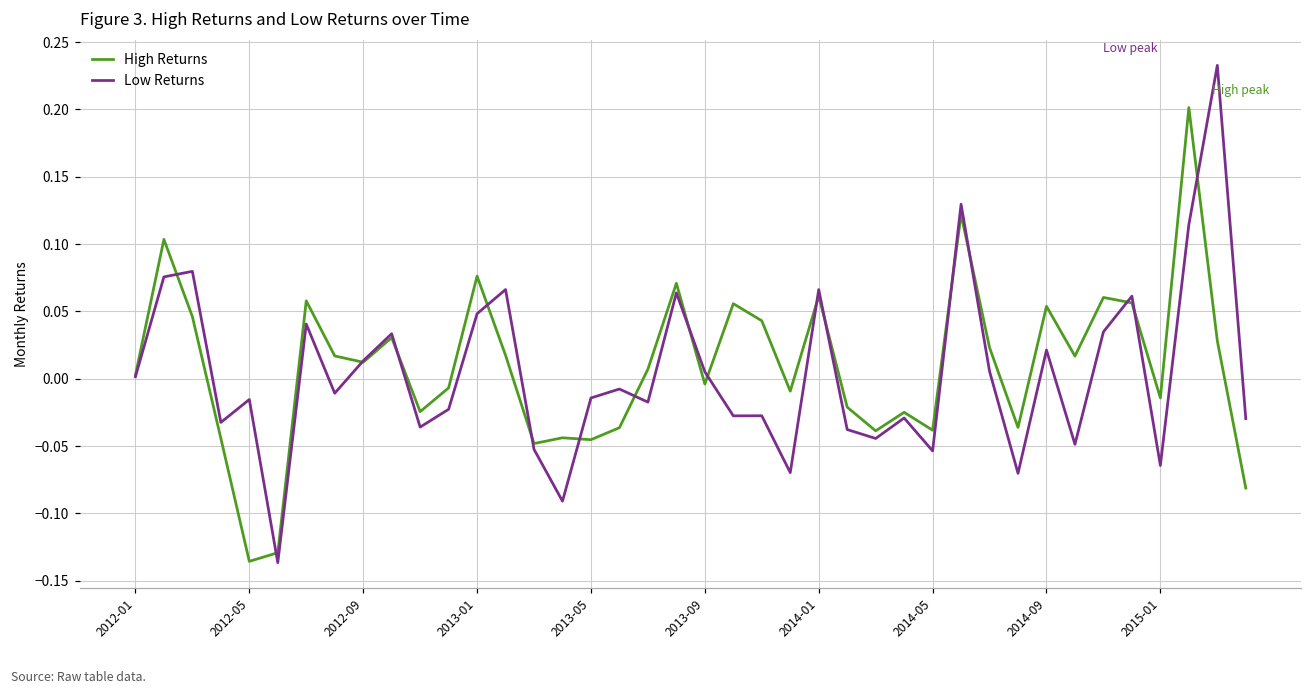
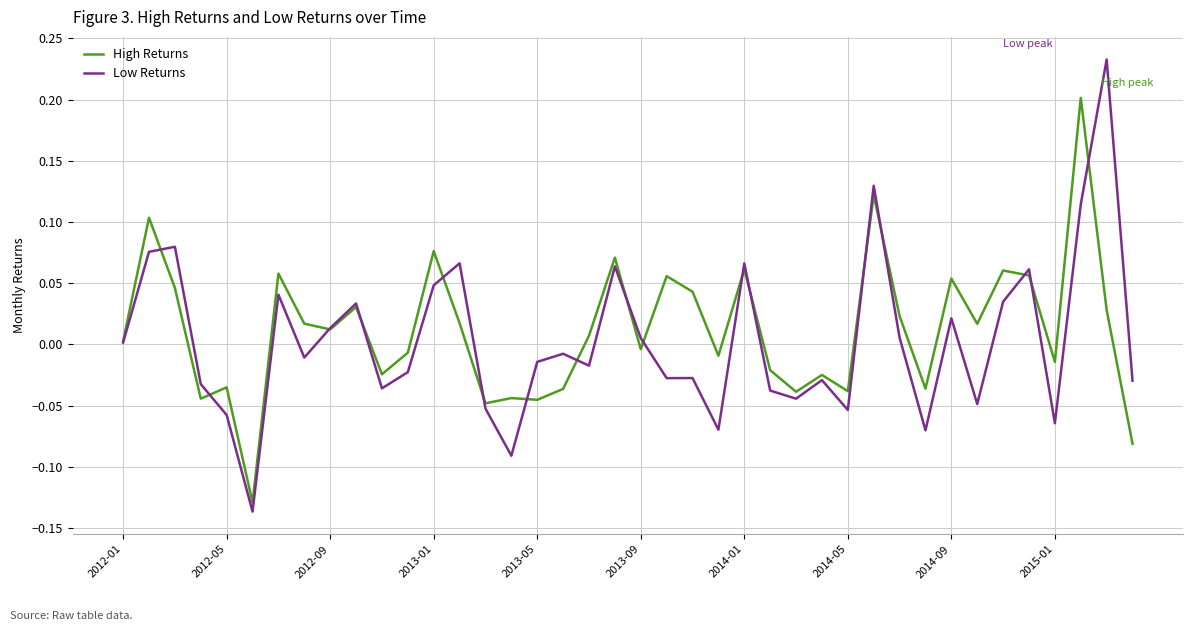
High Returns, 2012-05: -0.136 -> -0.035
Low Returns, 2012-05: -0.015 -> -0.058
